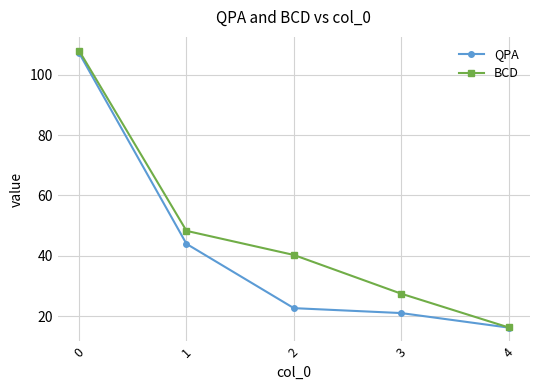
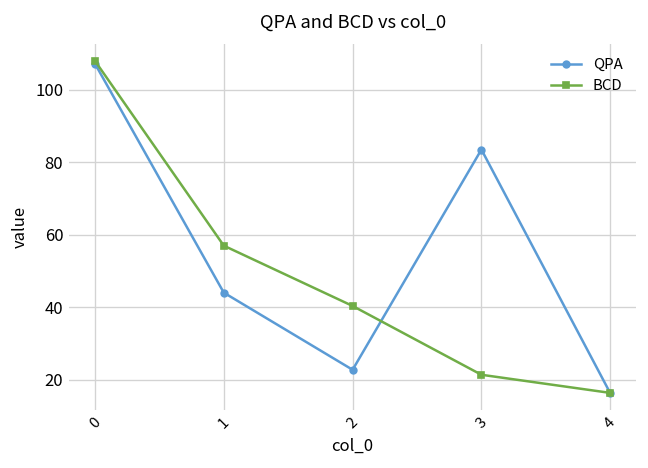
BCD, 1: 48 -> 57
QPA, 3: 21 -> 83
BCD, 3: 27 -> 21
